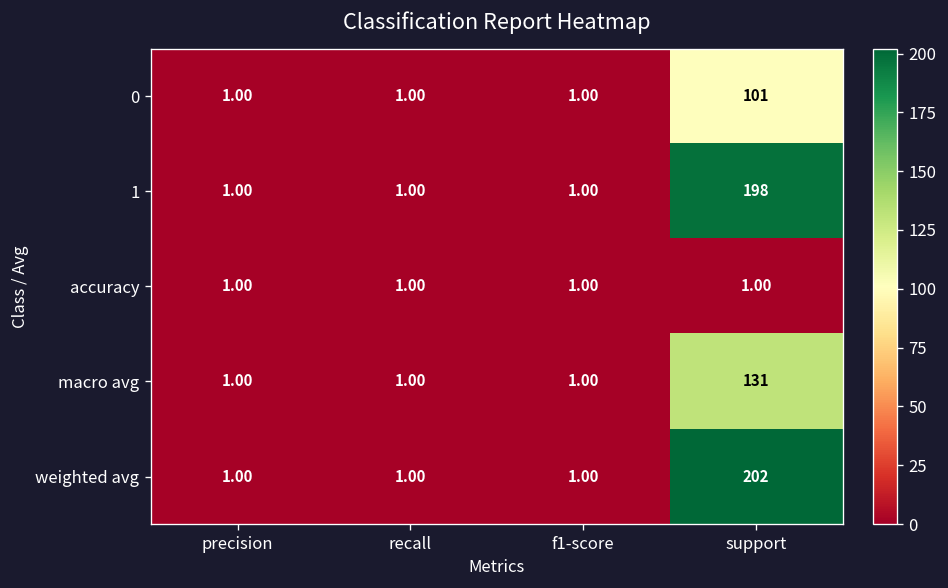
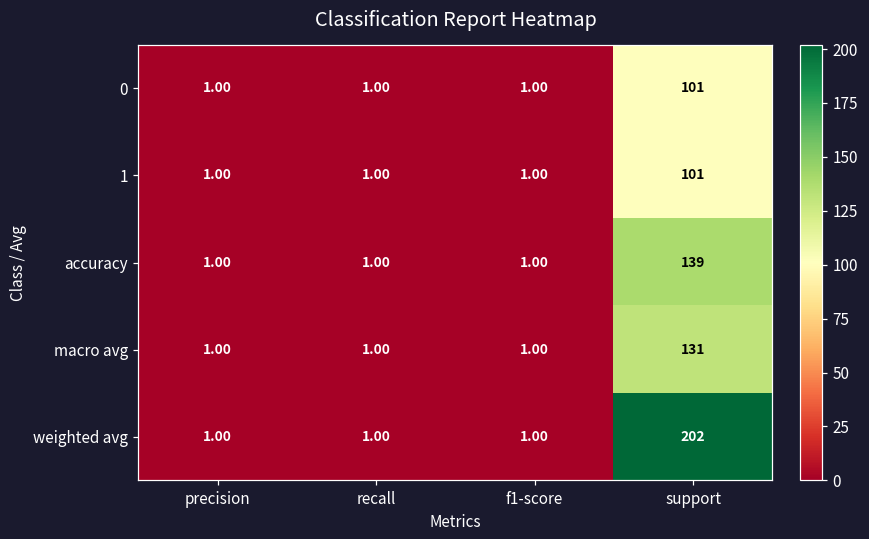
1, support: 198 -> 101
accuracy, support: 1.00 -> 139
